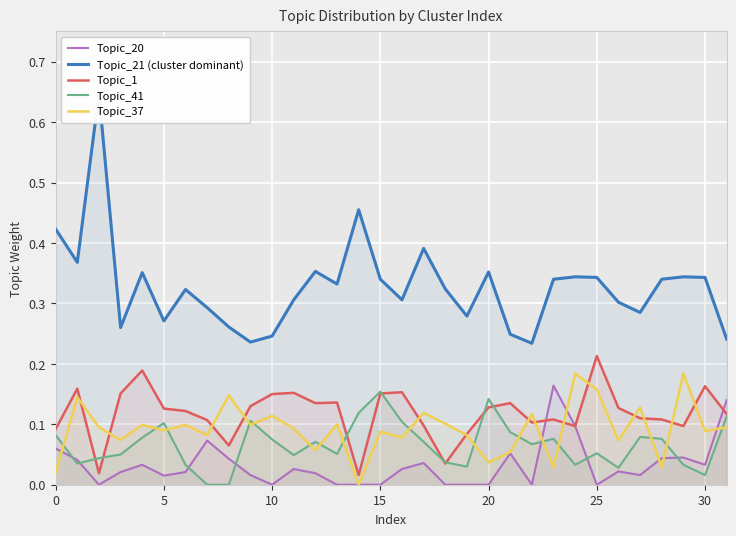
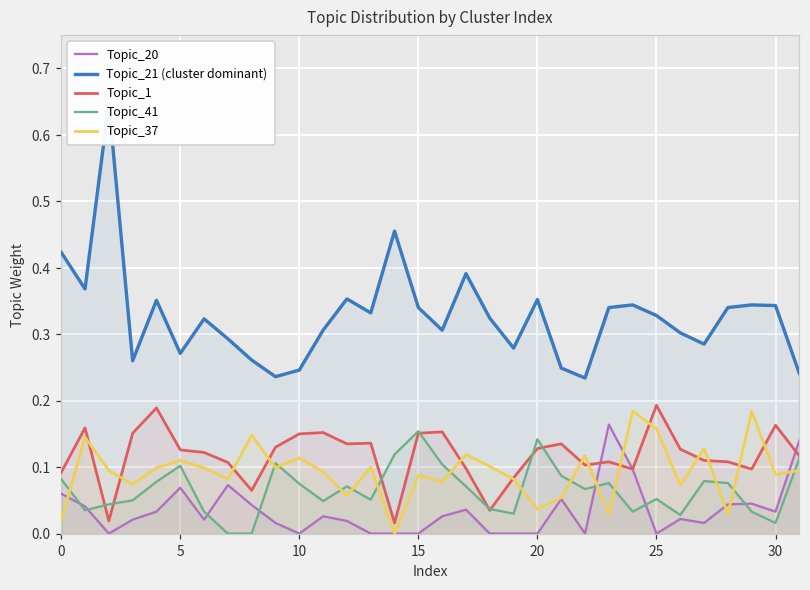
Topic_20, 5: 0.02 -> 0.07
Topic_37, 5: 0.09 -> 0.11
Topic_21 (cluster dominant), 25: 0.34 -> 0.33
Topic_1, 25: 0.21 -> 0.19
